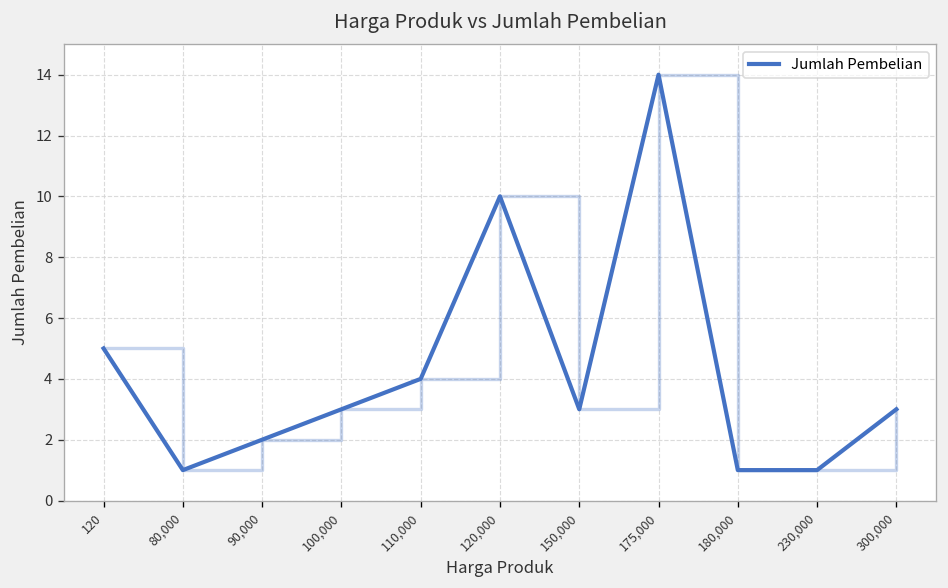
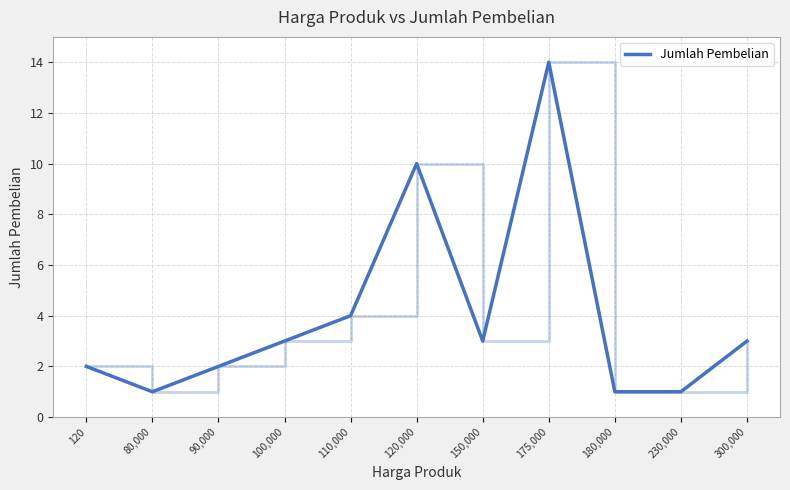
120: 5 -> 2
